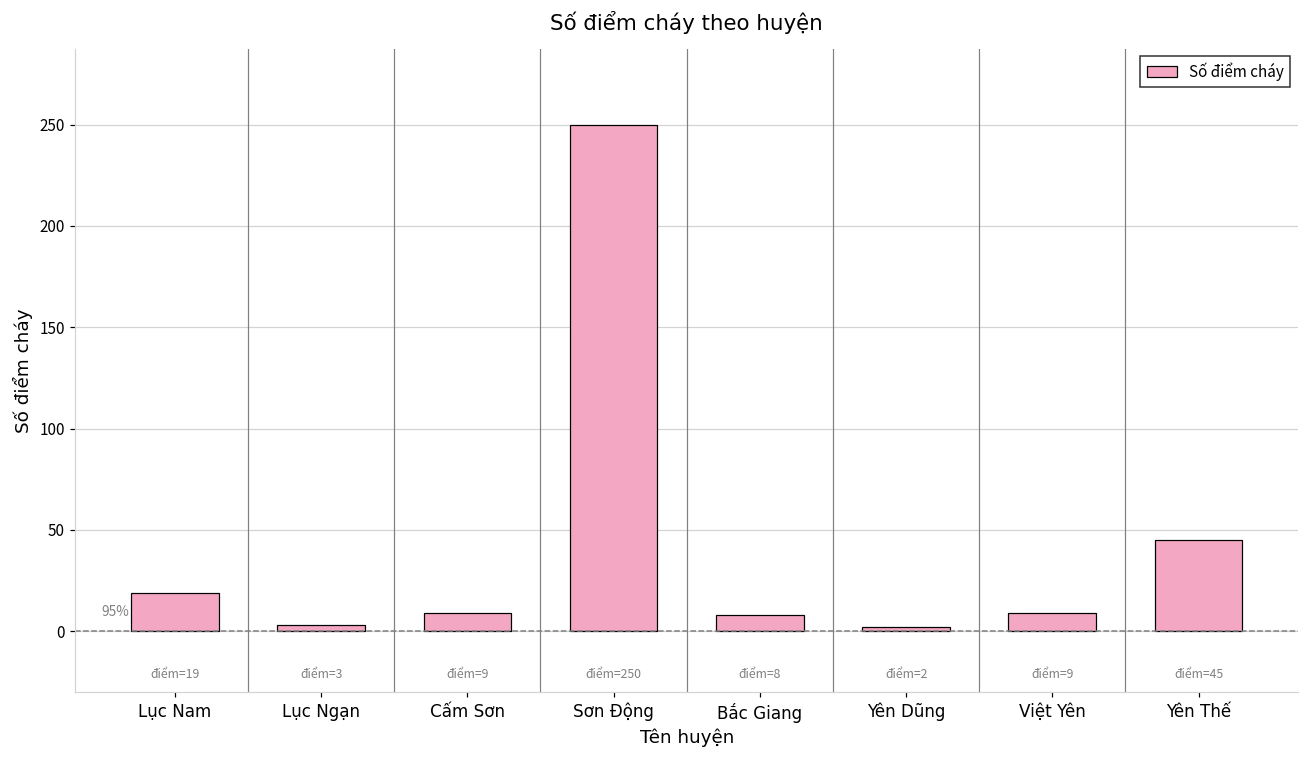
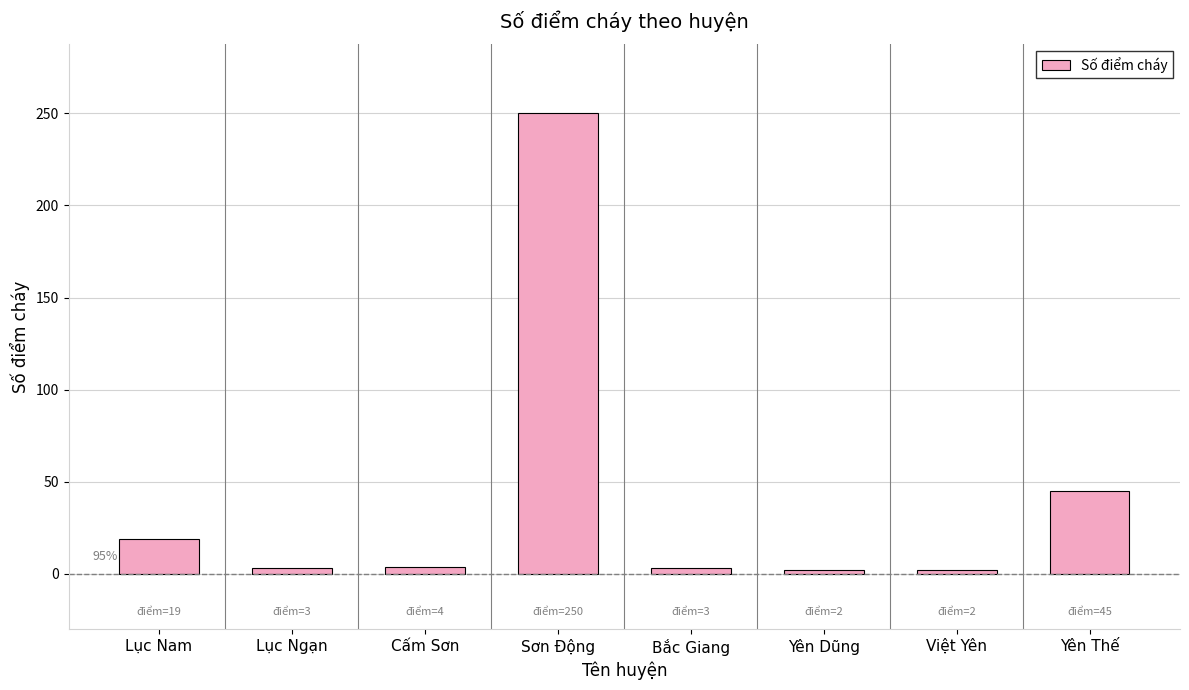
Cấm Sơn: 9 -> 4
Bắc Giang: 8 -> 3
Việt Yên: 9 -> 2
